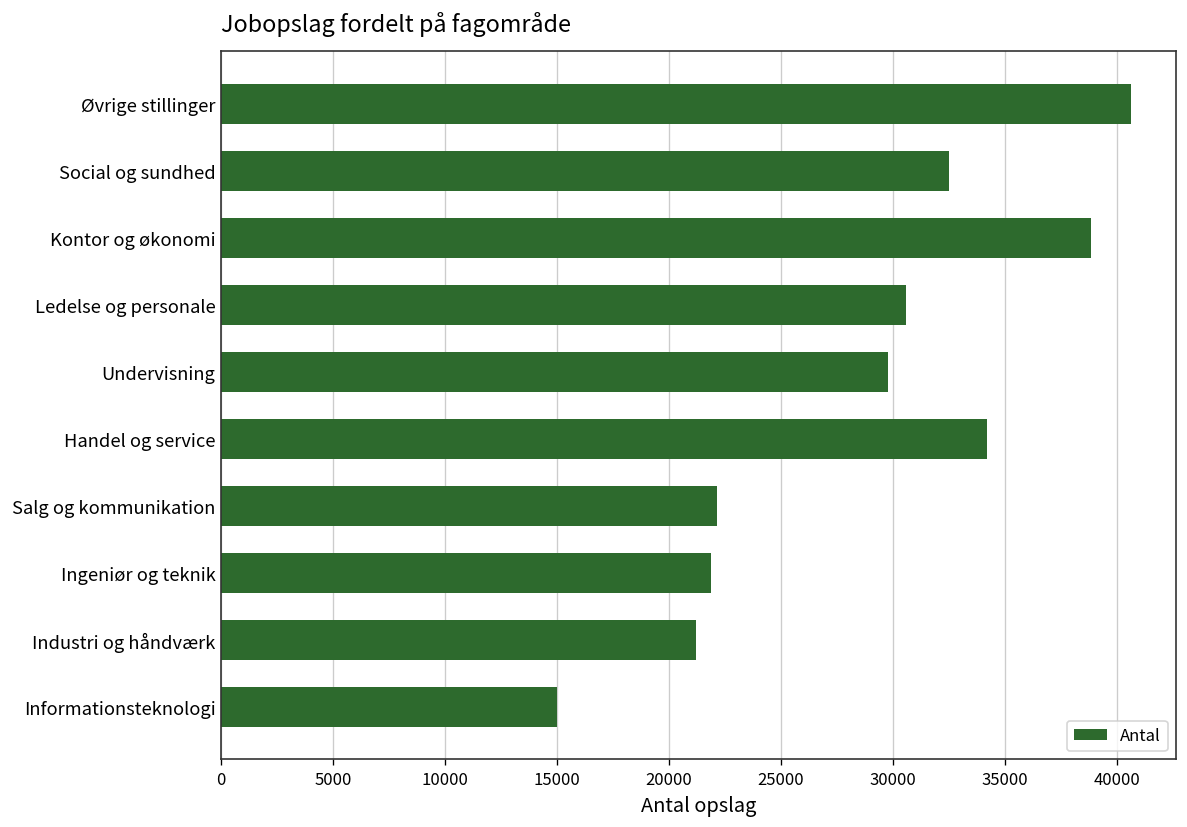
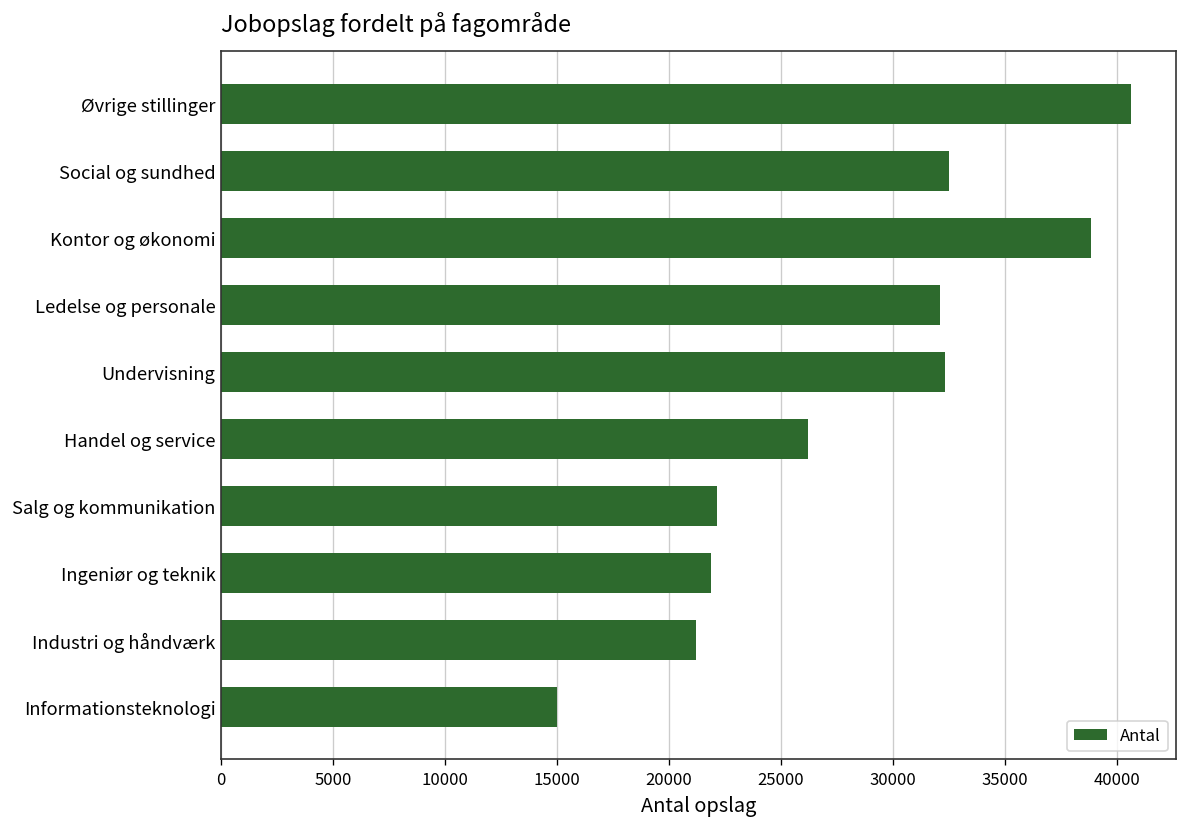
Ledelse og personale: 30600 -> 32100
Undervisning: 29800 -> 32300
Handel og service: 34200 -> 26200
